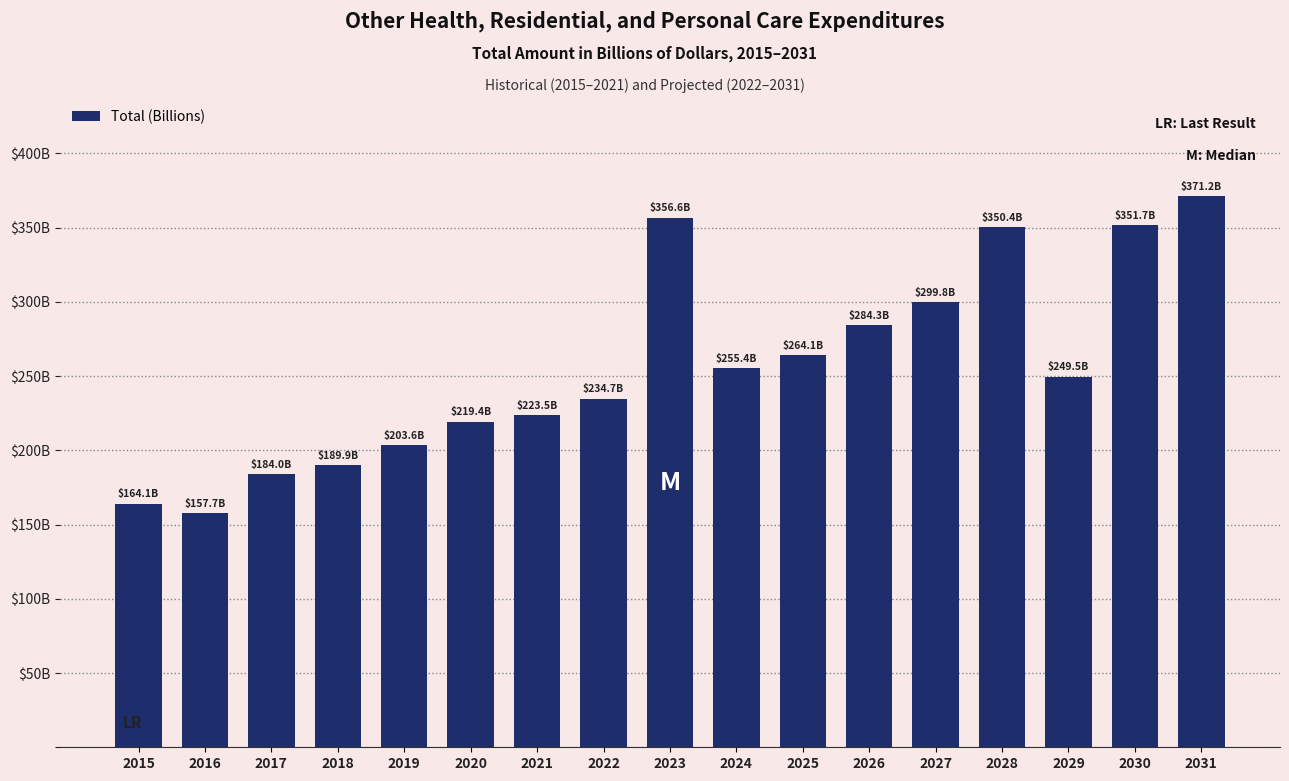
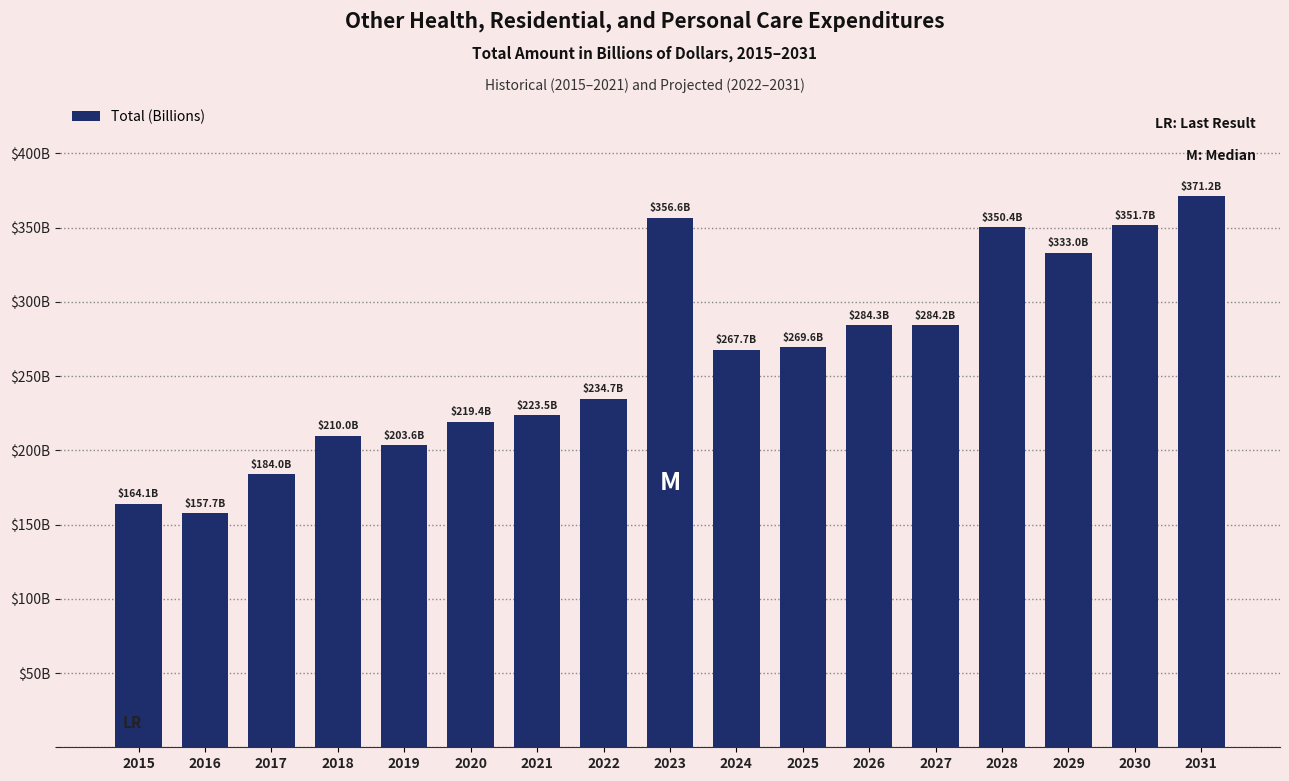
2018: $189.9B -> $210.0B
2024: $255.4B -> $267.7B
2025: $264.1B -> $269.6B
2027: $299.8B -> $284.2B
2029: $249.5B -> $333.0B
